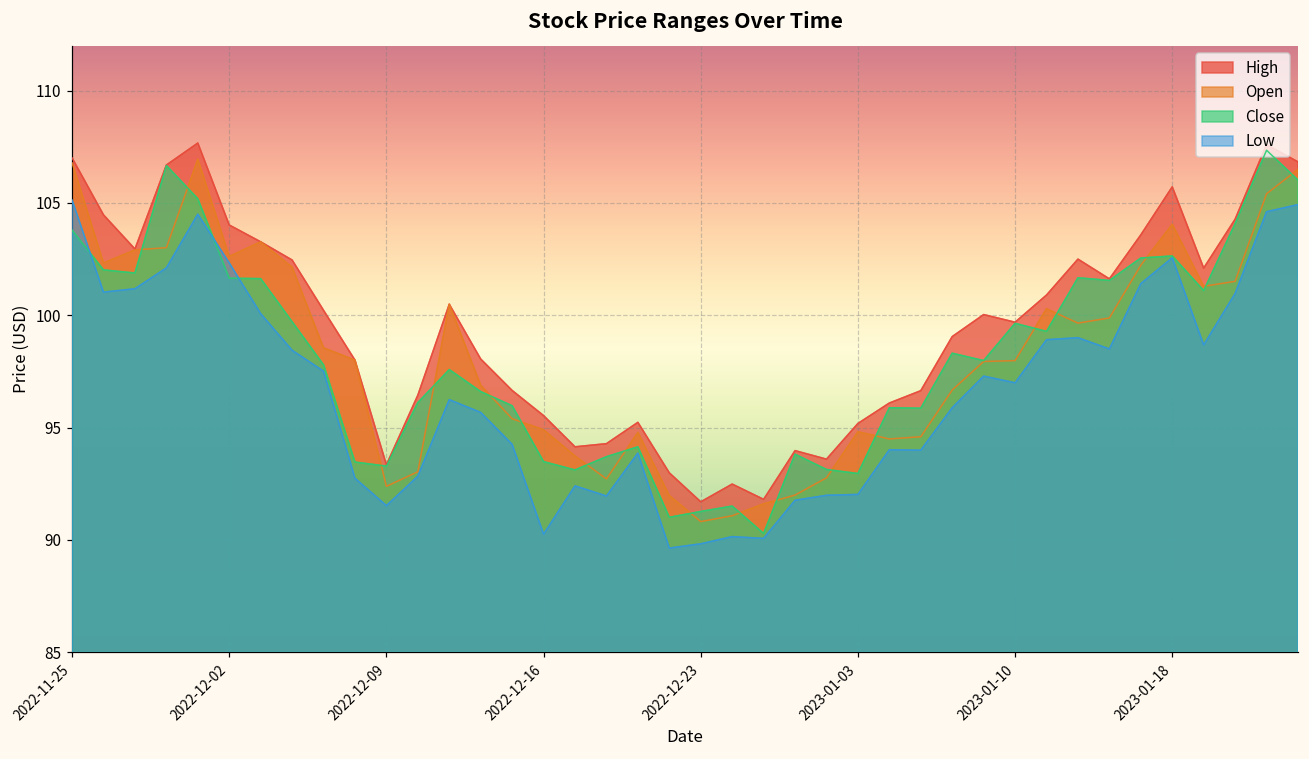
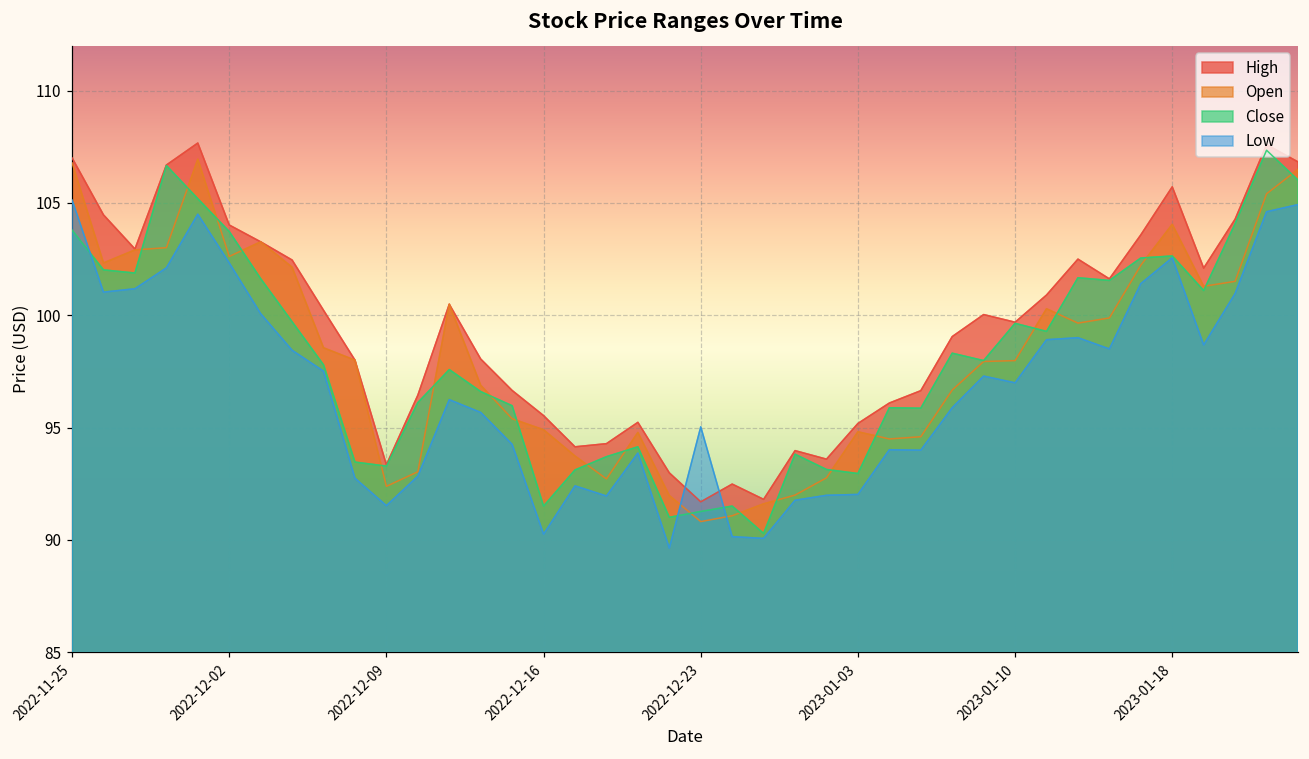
Close, 2022-12-02: 101.7 -> 103.7
Close, 2022-12-16: 93.5 -> 91.5
Low, 2022-12-23: 89.8 -> 95.0
